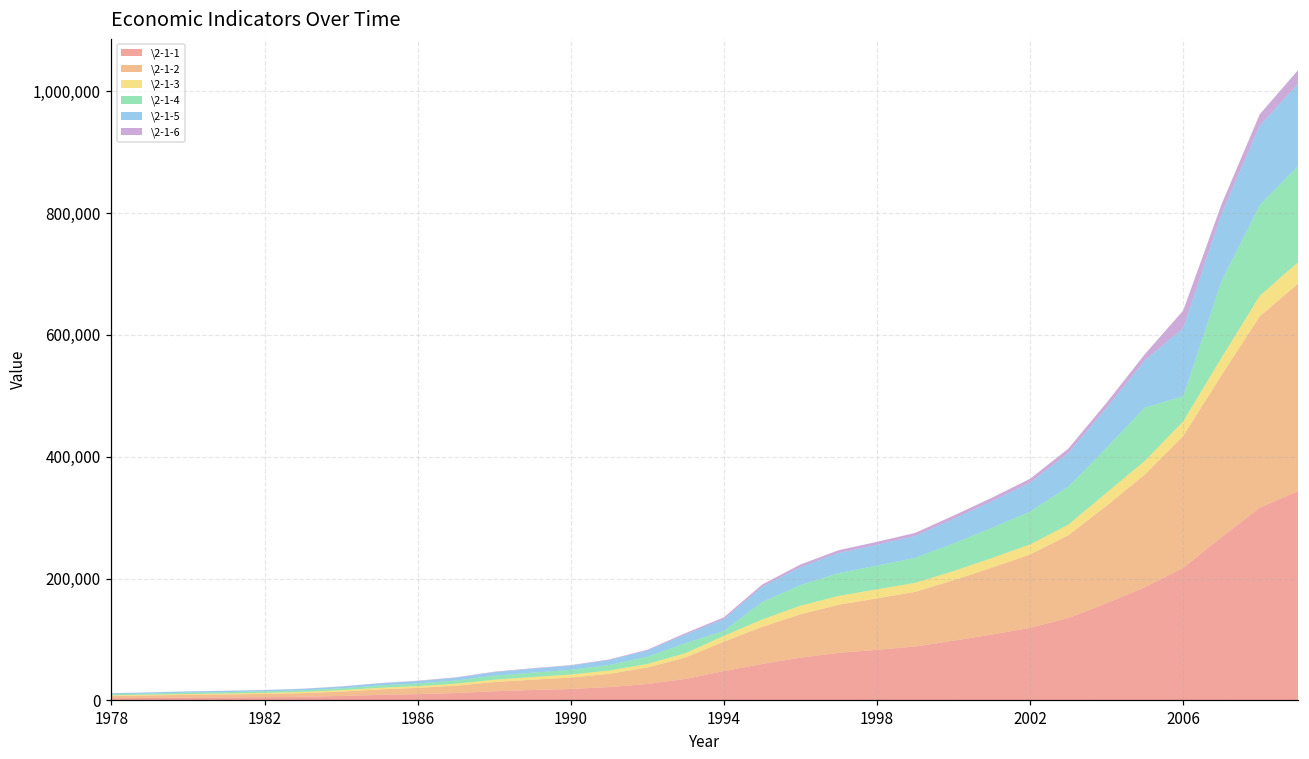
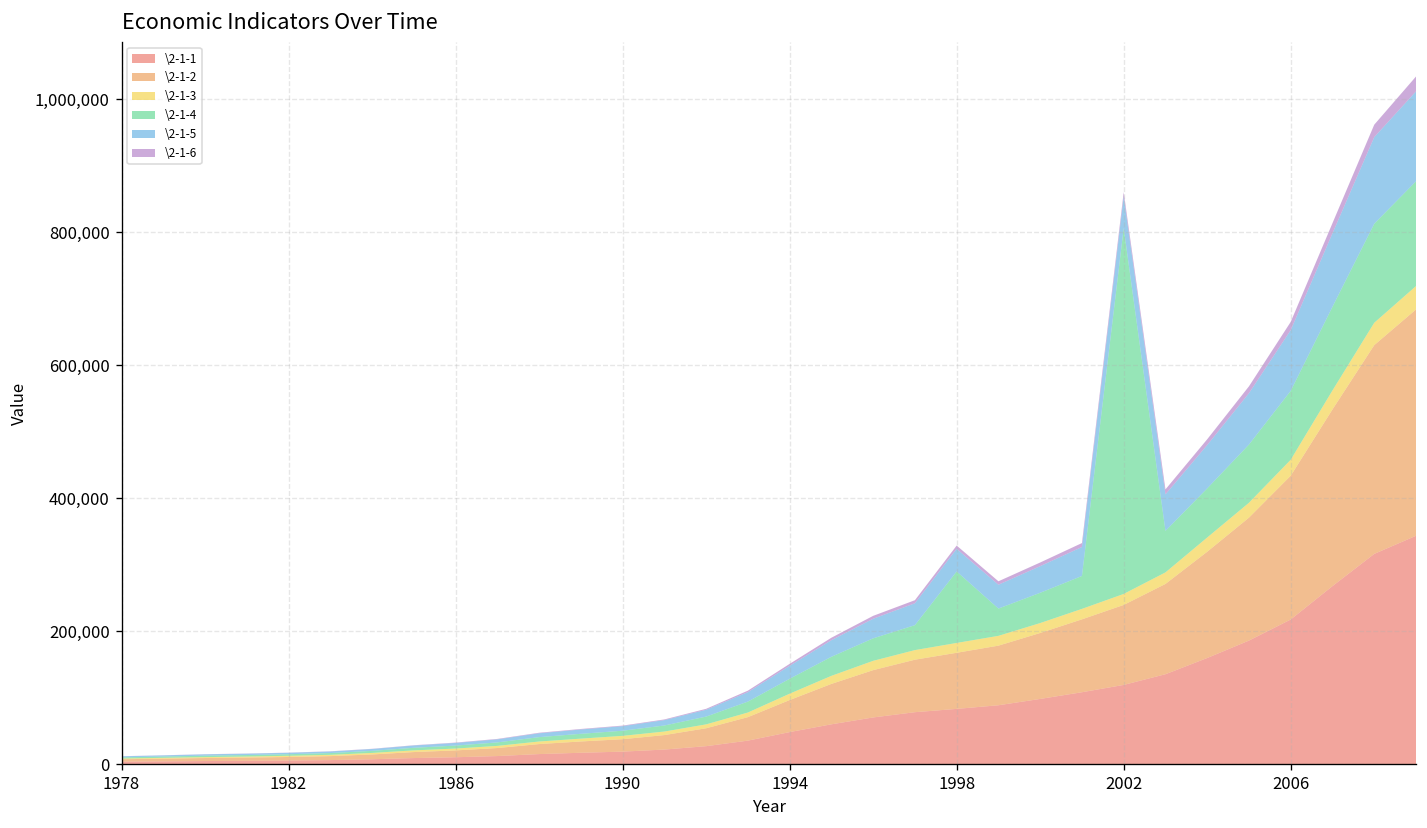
\2-1-4, 1994: 10,000 -> 20,000
\2-1-4, 1998: 40,000 -> 110,000
\2-1-4, 2002: 50,000 -> 550,000
\2-1-4, 2006: 40,000 -> 100,000
\2-1-5, 2006: 110,000 -> 90,000
\2-1-6, 2006: 30,000 -> 10,000
